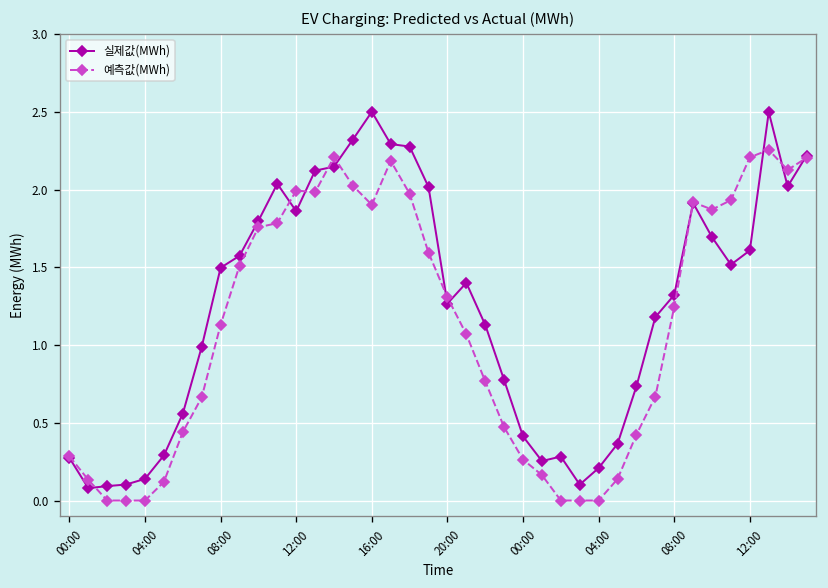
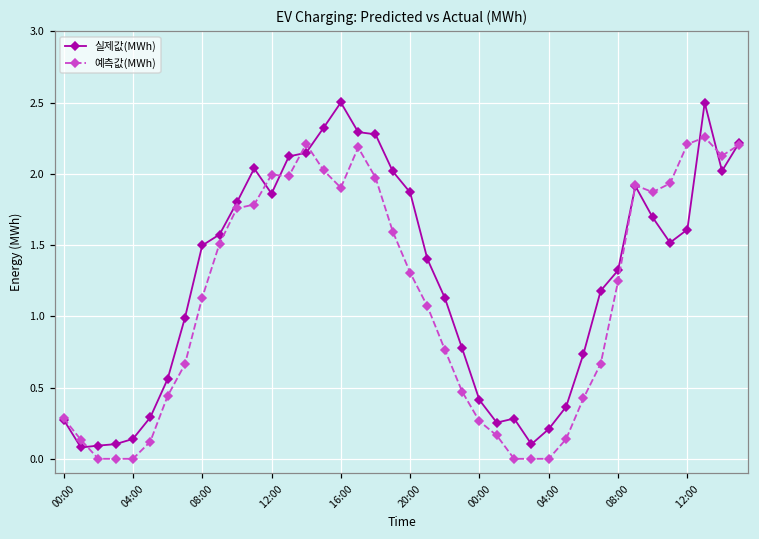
실제값(MWh), 20:00: 1.27 -> 1.87
